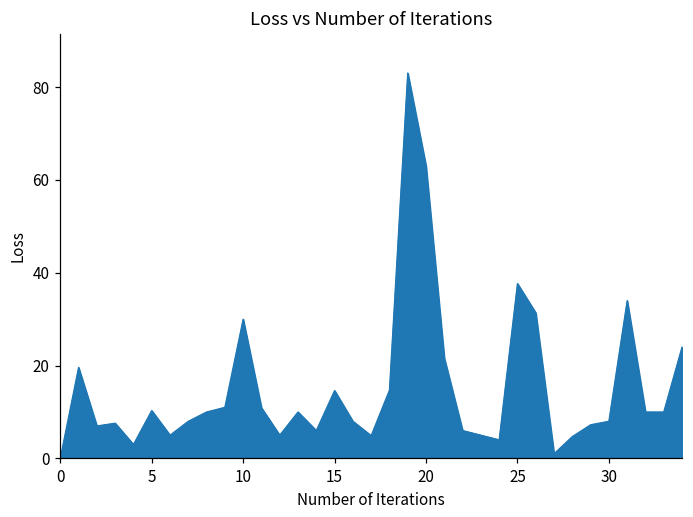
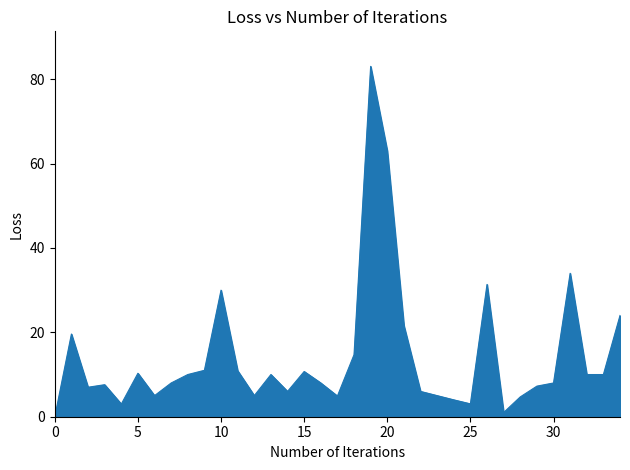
15: 15 -> 11
25: 38 -> 3
